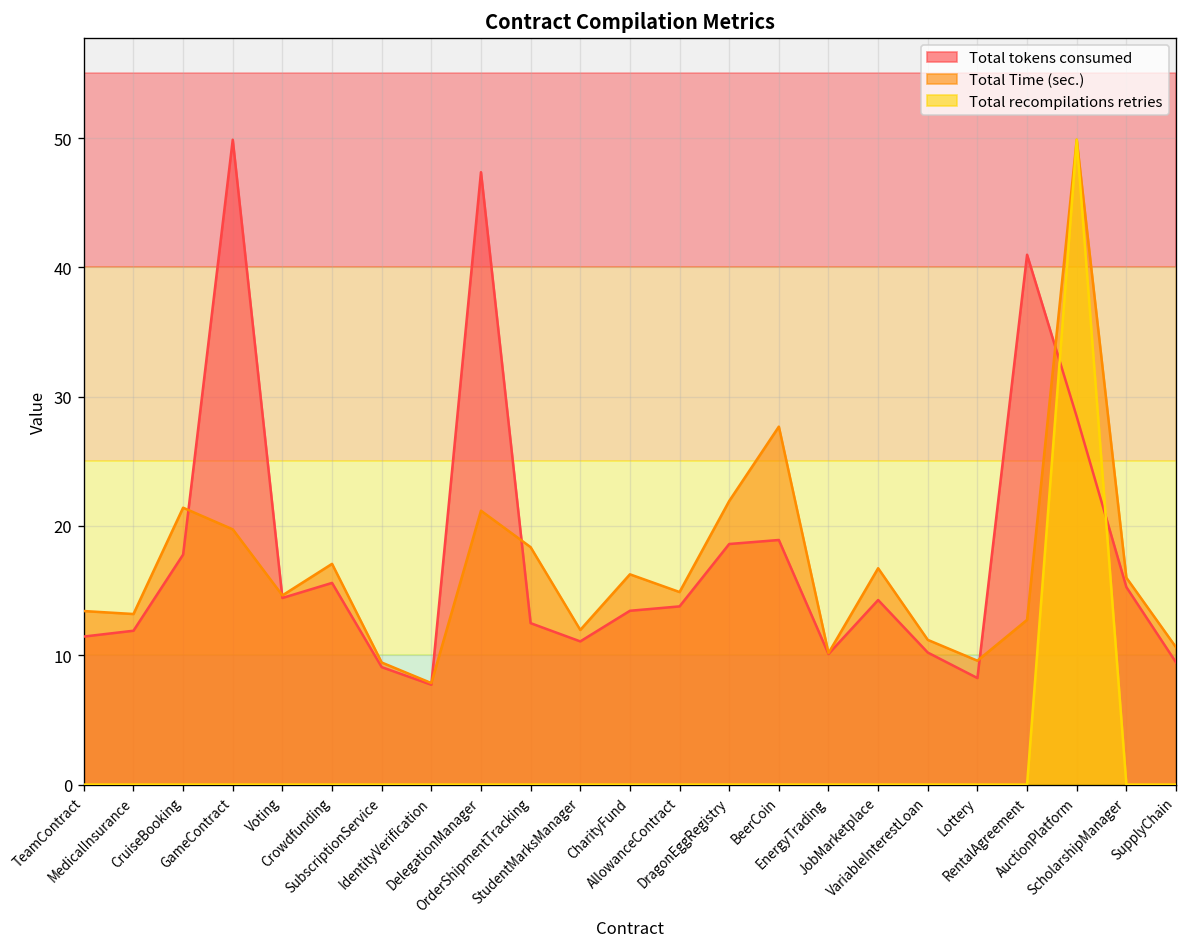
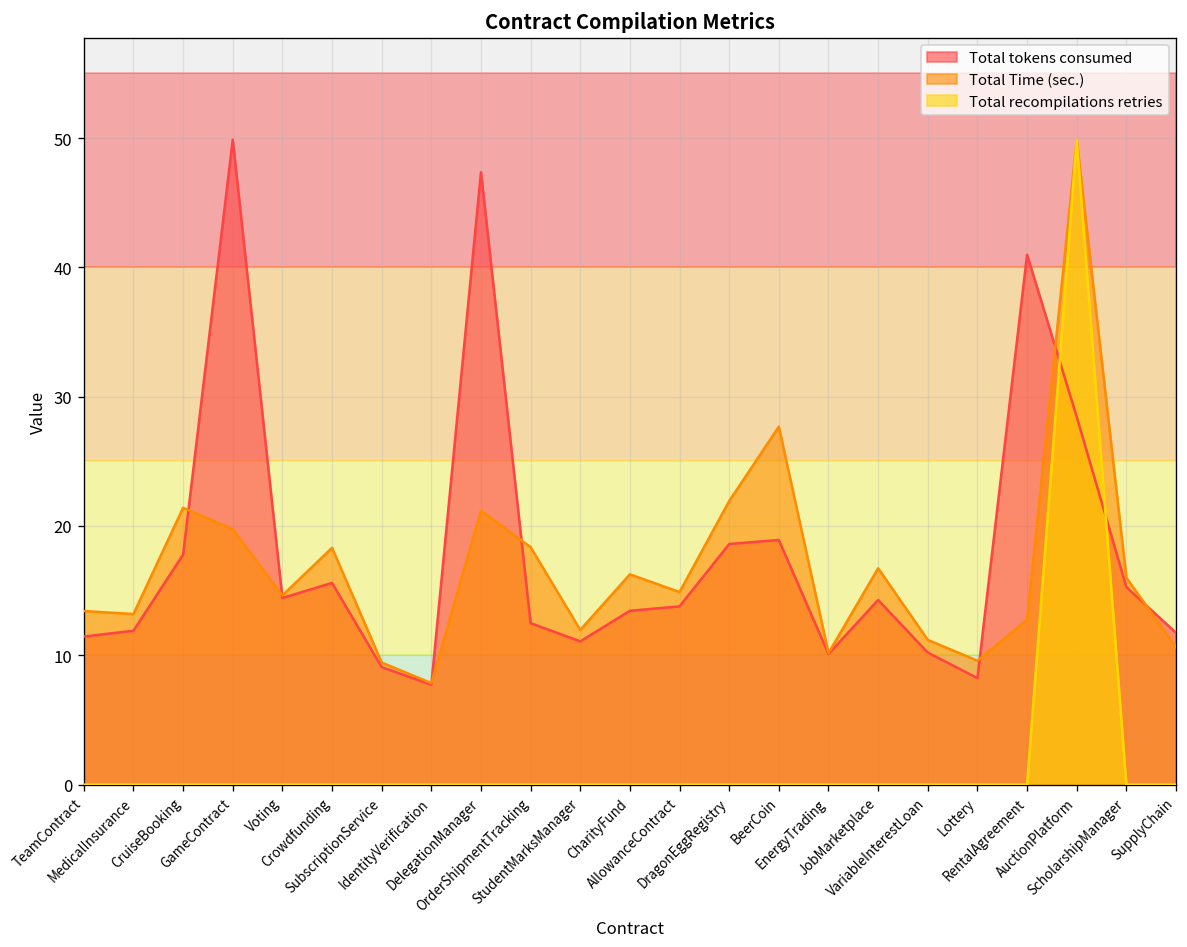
Total Time (sec.), Crowdfunding: 17.1 -> 18.3
Total tokens consumed, SupplyChain: 9.4 -> 11.7
